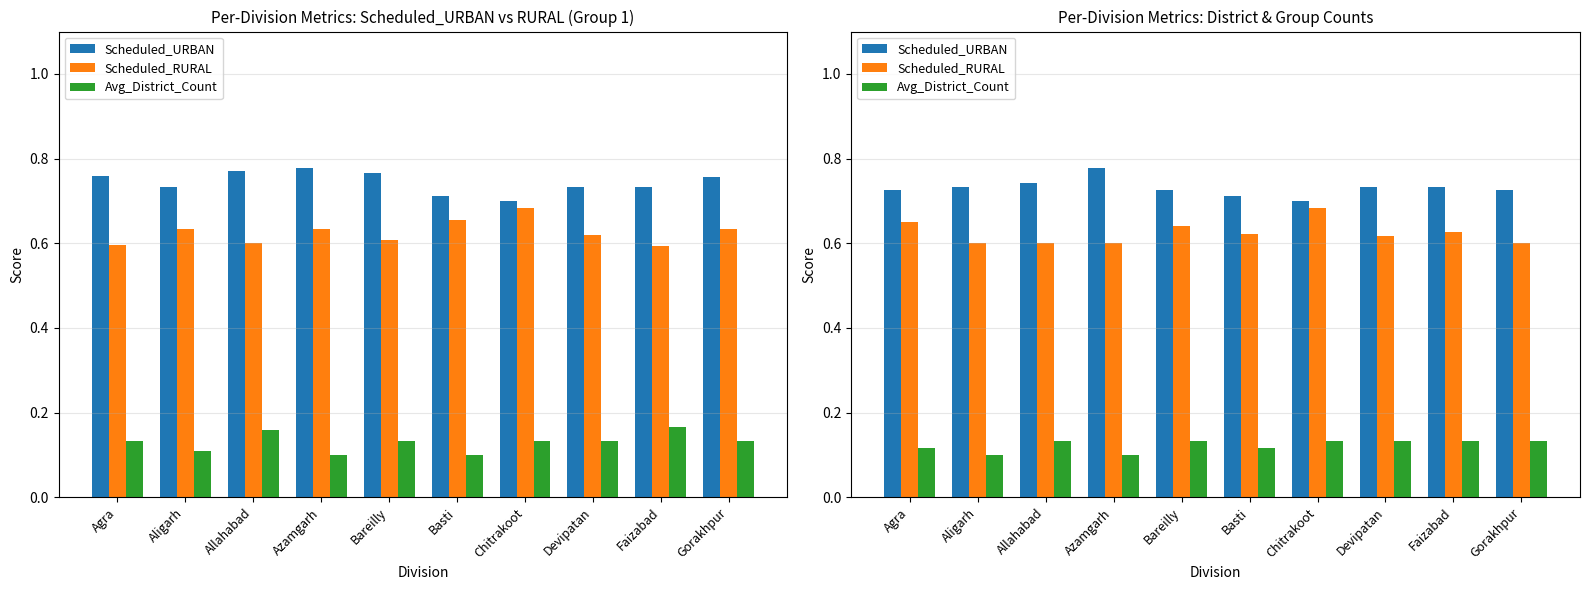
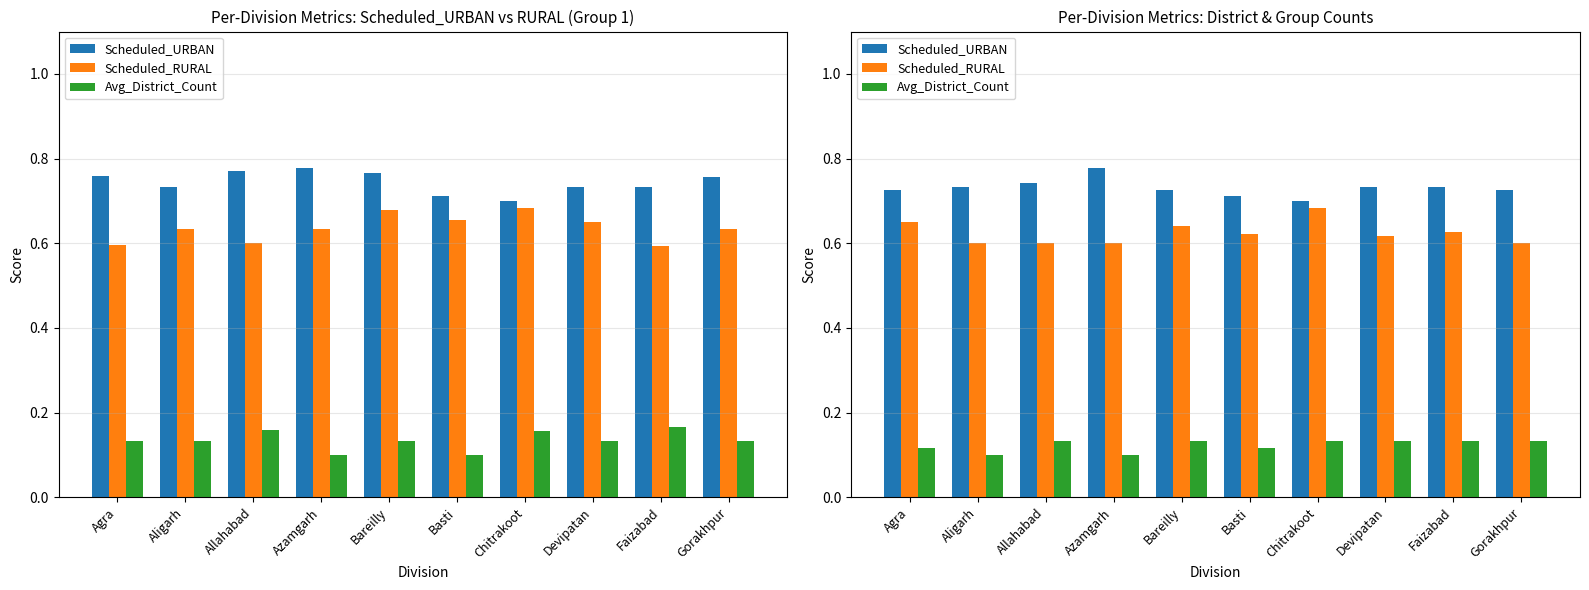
Per-Division Metrics: Scheduled_URBAN vs RURAL (Group 1), Avg_District_Count, Aligarh: 0.11 -> 0.13
Per-Division Metrics: Scheduled_URBAN vs RURAL (Group 1), Scheduled_RURAL, Bareilly: 0.61 -> 0.68
Per-Division Metrics: Scheduled_URBAN vs RURAL (Group 1), Avg_District_Count, Chitrakoot: 0.13 -> 0.16
Per-Division Metrics: Scheduled_URBAN vs RURAL (Group 1), Scheduled_RURAL, Devipatan: 0.62 -> 0.65
